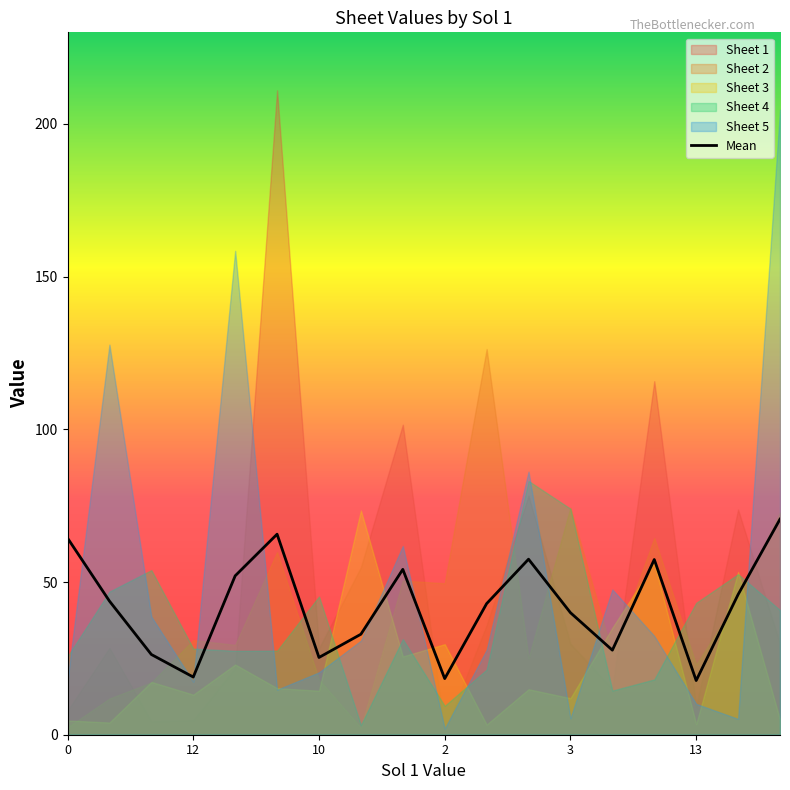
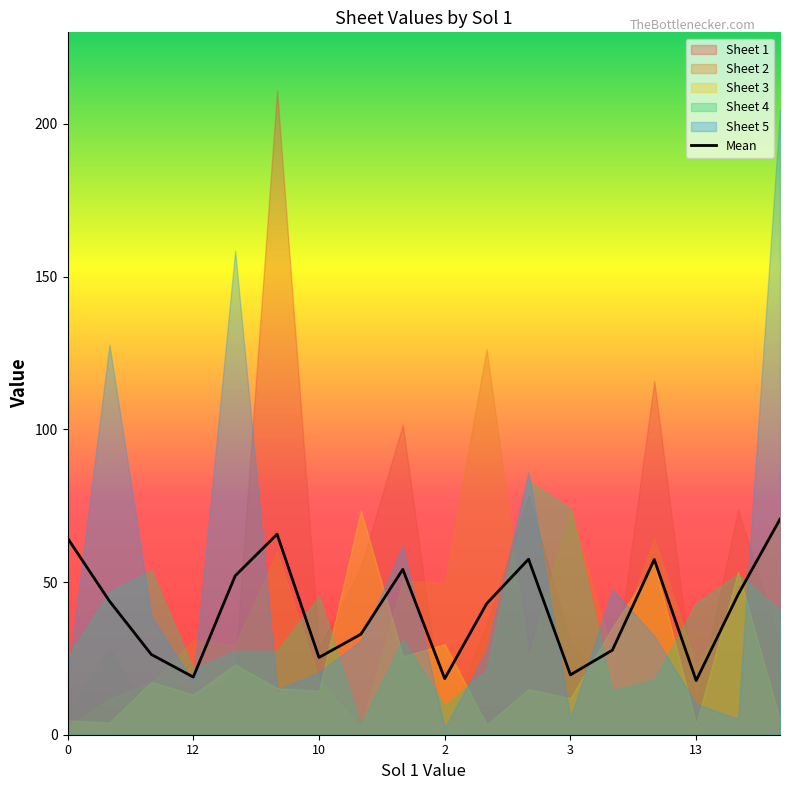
Sheet 4, 12: 28 -> 22
Mean, 3: 40 -> 20
